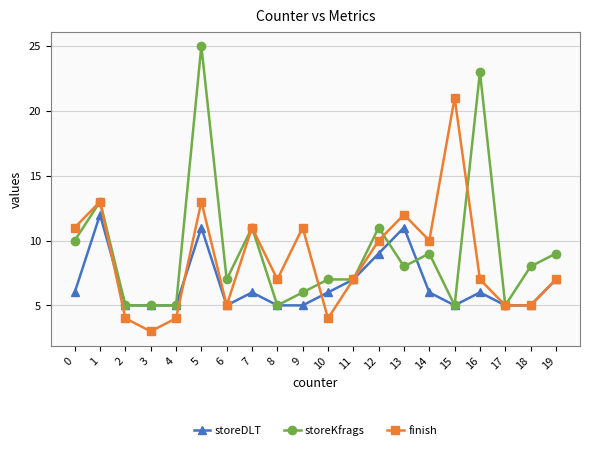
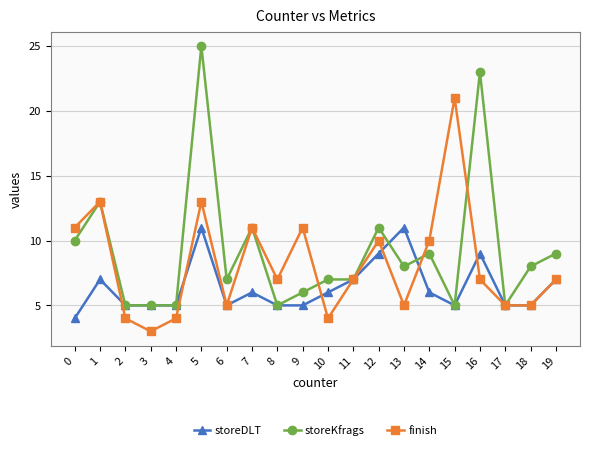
storeDLT, 0: 6 -> 4
storeDLT, 1: 12 -> 7
finish, 13: 12 -> 5
storeDLT, 16: 6 -> 9
